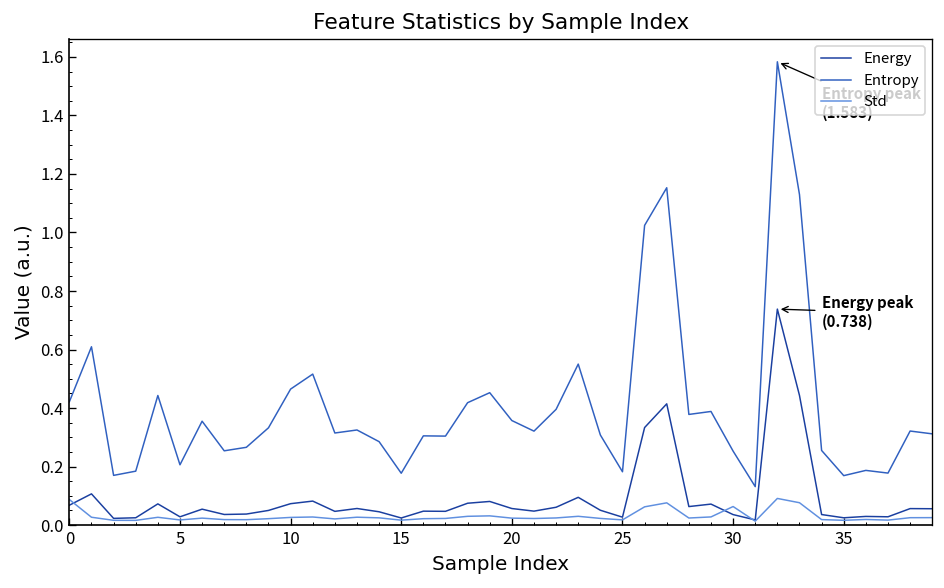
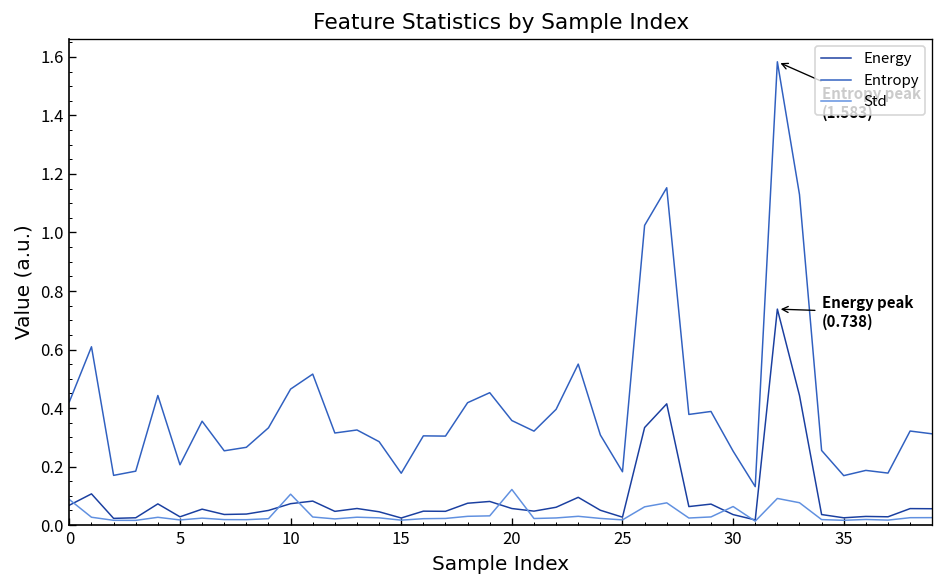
Std, 10: 0.03 -> 0.11
Std, 20: 0.02 -> 0.12
